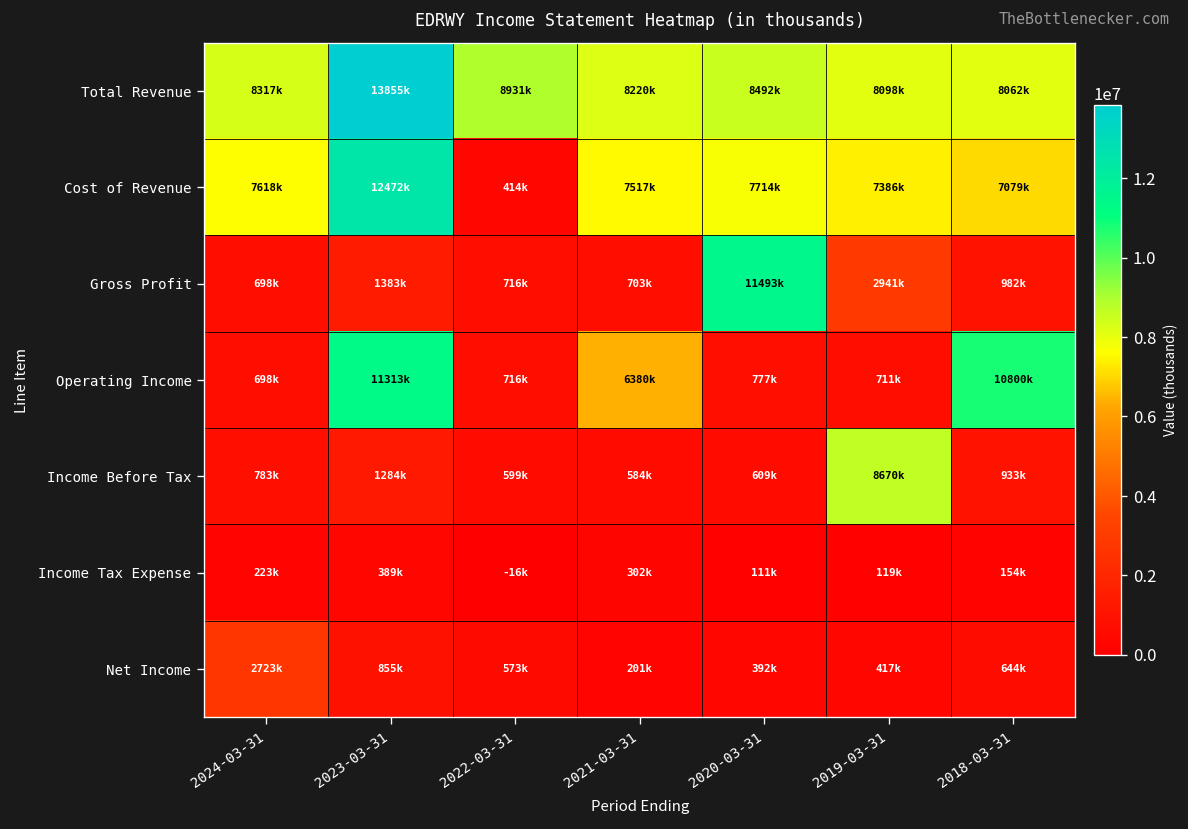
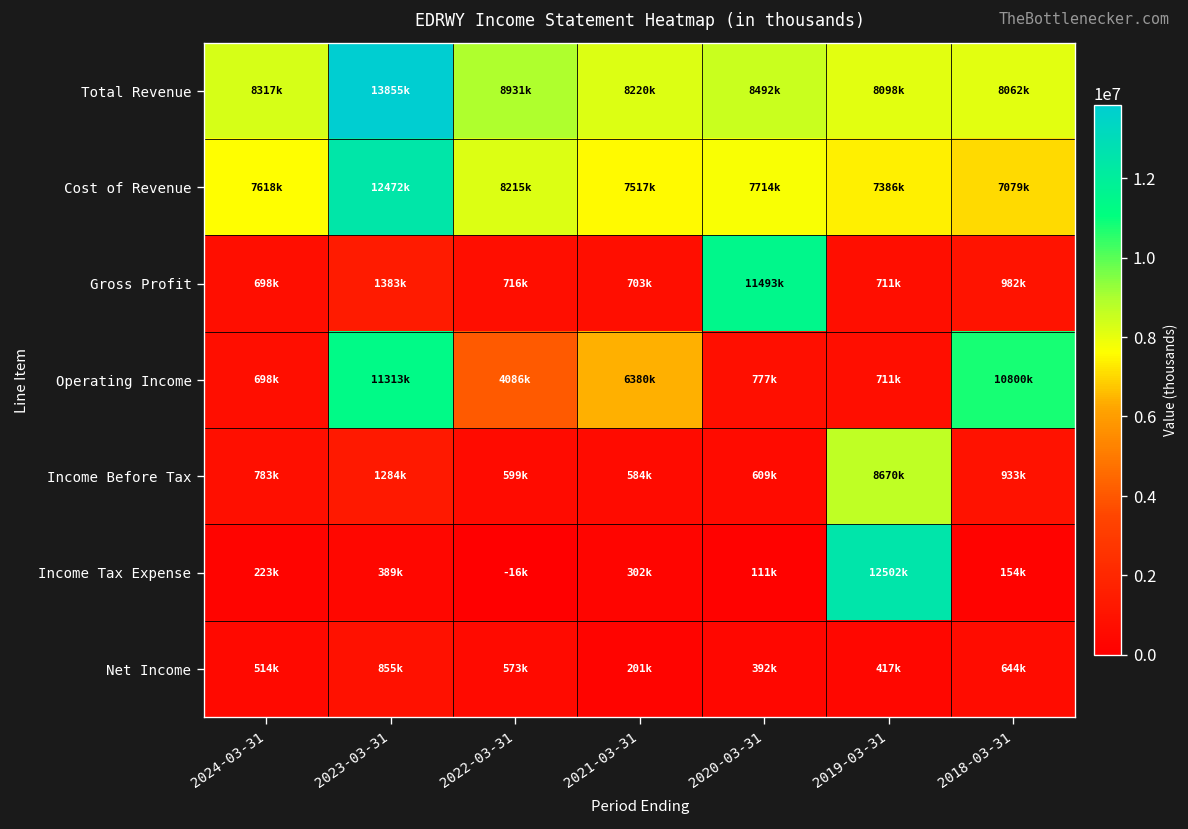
Cost of Revenue, 2022-03-31: 414k -> 8215k
Gross Profit, 2019-03-31: 2941k -> 711k
Operating Income, 2022-03-31: 716k -> 4086k
Income Tax Expense, 2019-03-31: 119k -> 12502k
Net Income, 2024-03-31: 2723k -> 514k
